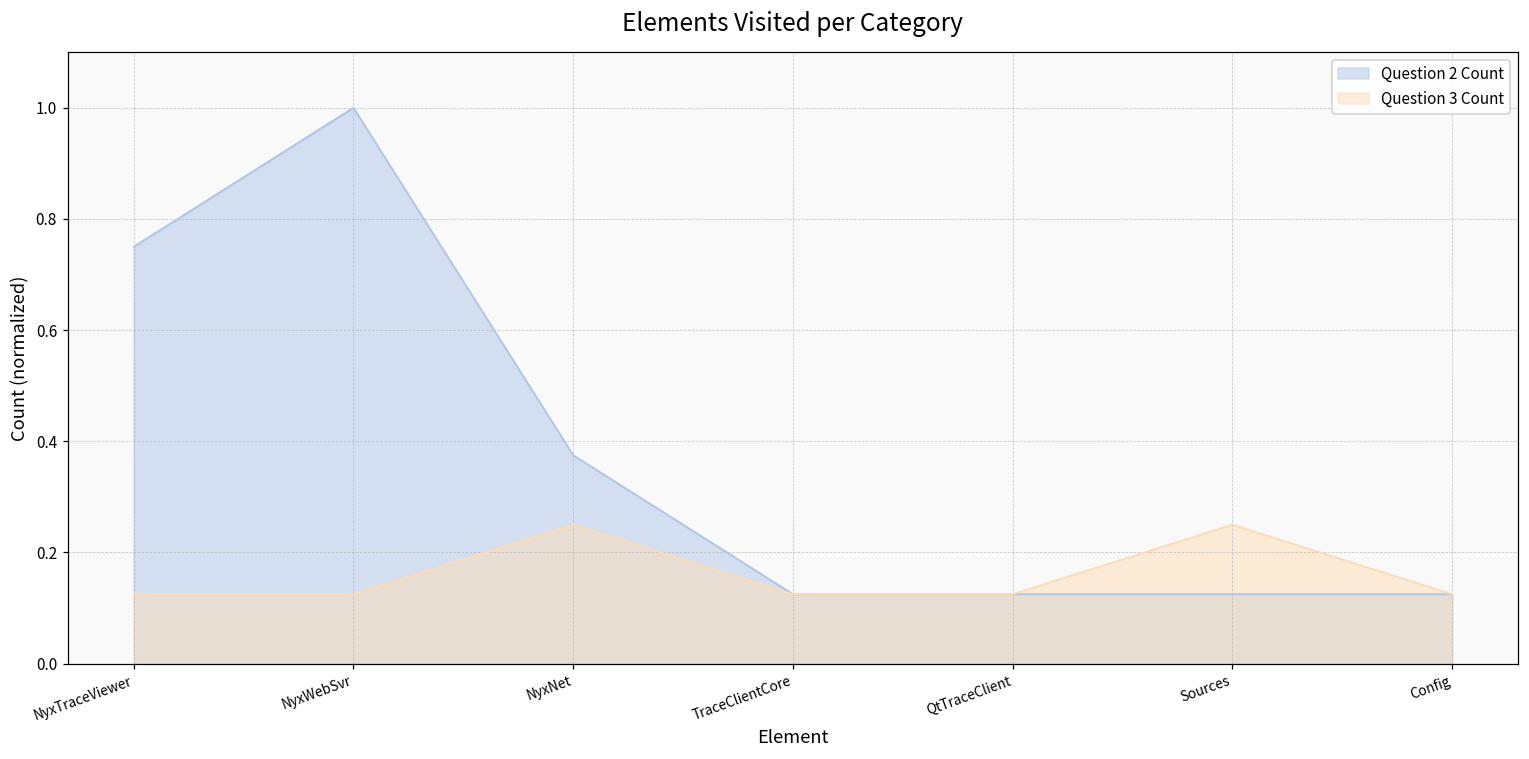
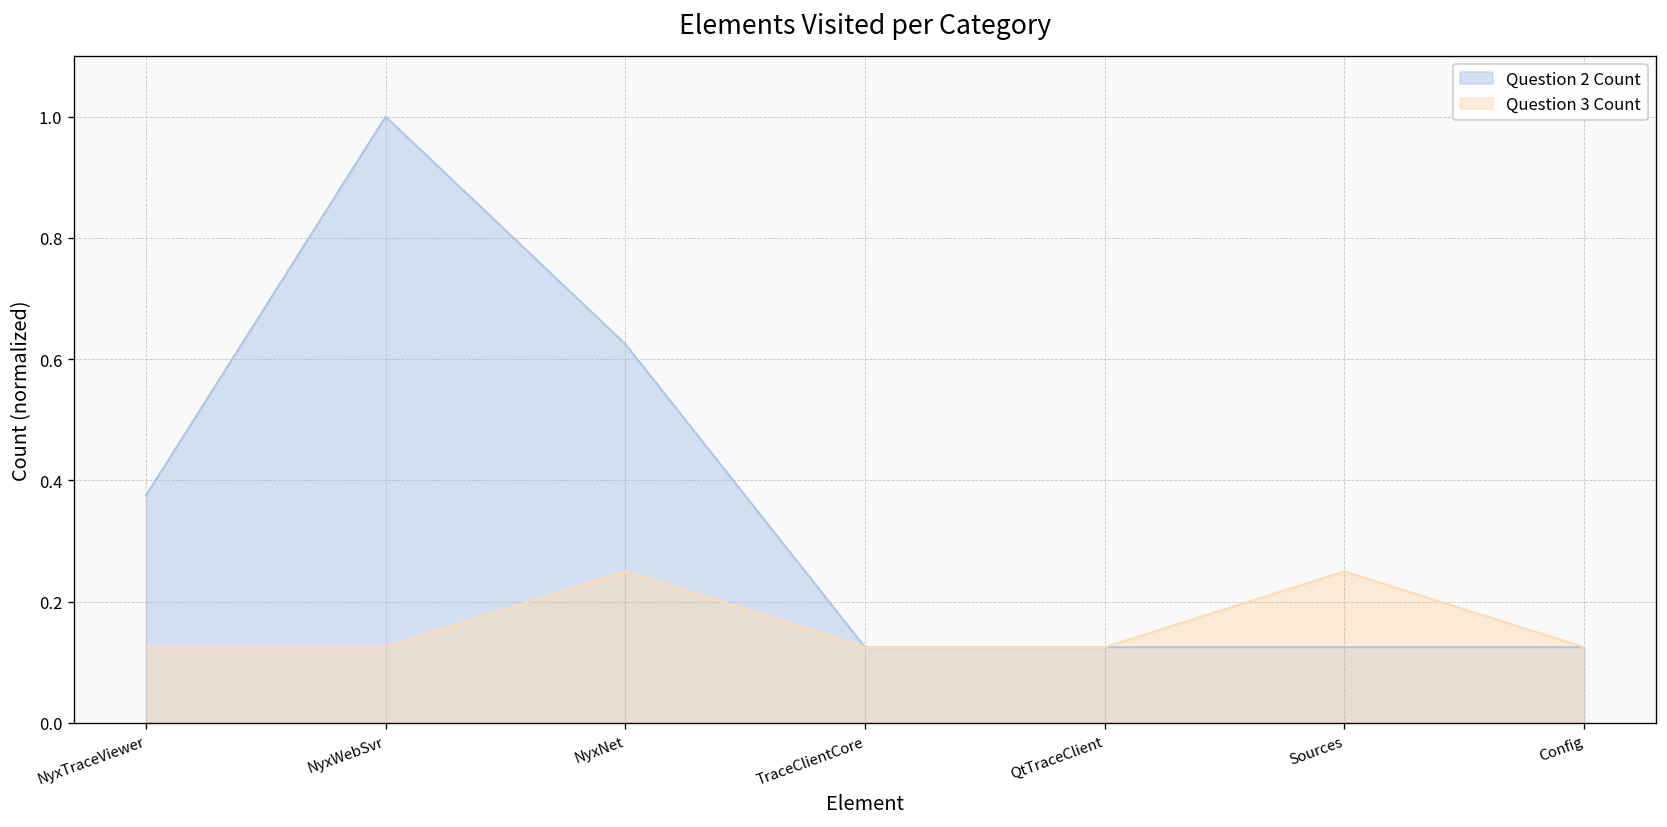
Question 2 Count, NyxTraceViewer: 0.75 -> 0.38
Question 2 Count, NyxNet: 0.38 -> 0.63
